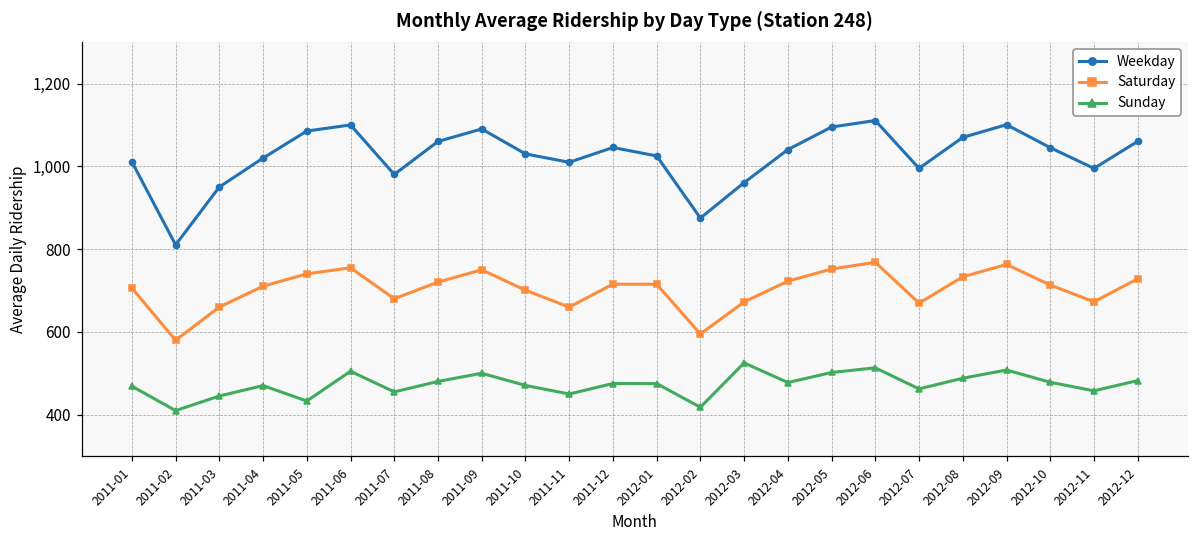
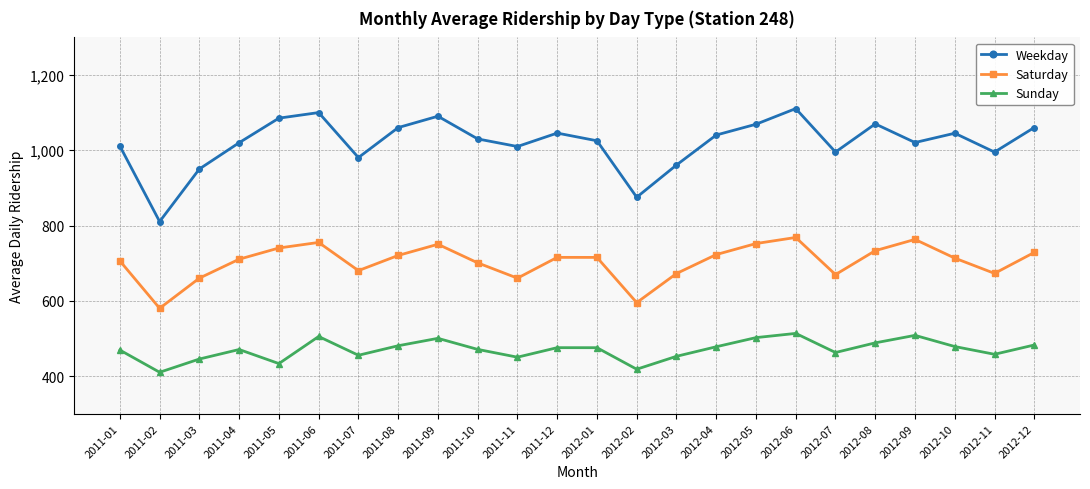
Sunday, 2012-03: 530 -> 450
Weekday, 2012-05: 1,100 -> 1,070
Weekday, 2012-09: 1,100 -> 1,020
